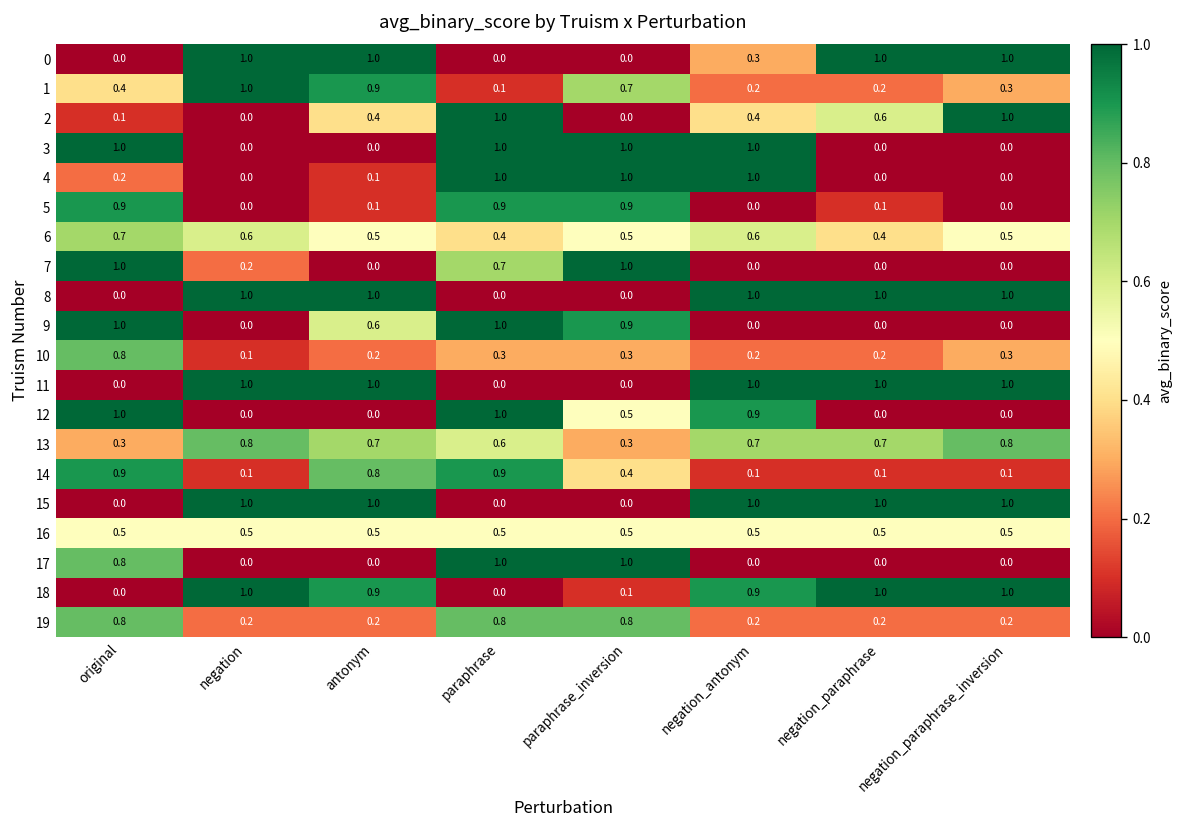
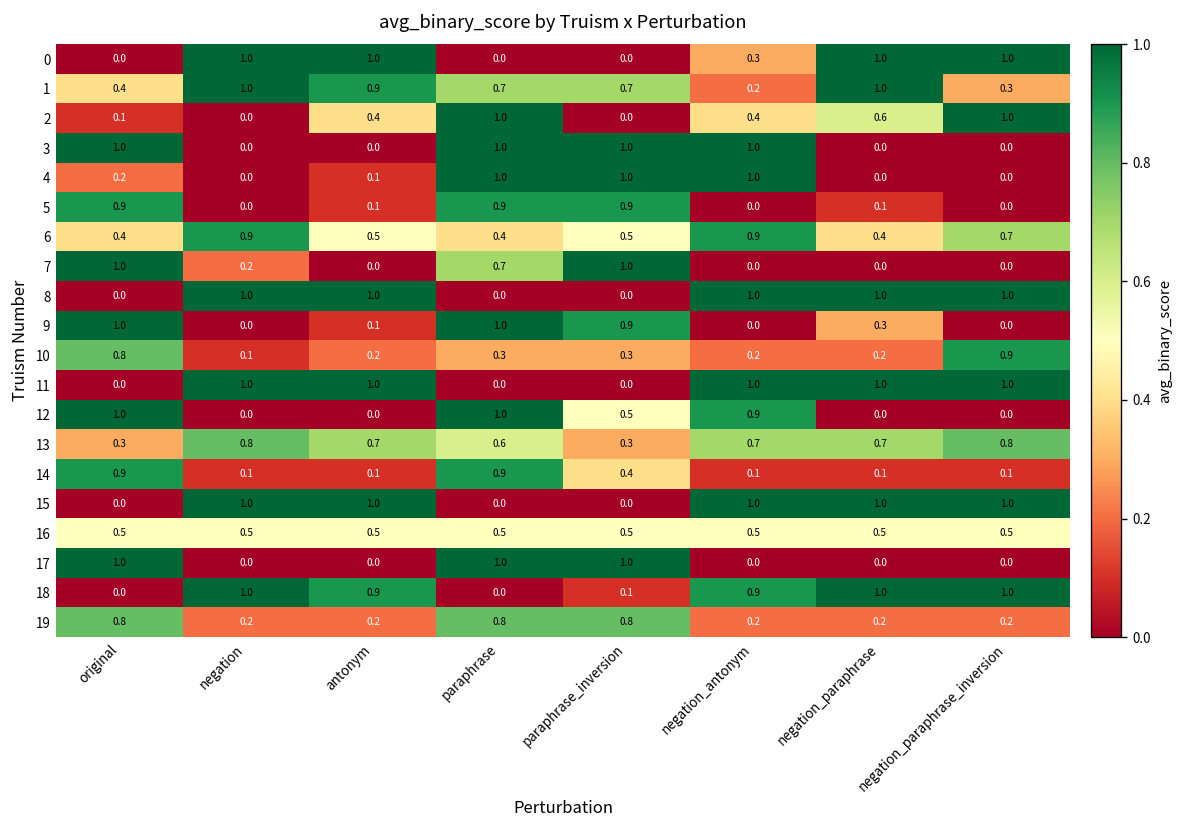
1, paraphrase: 0.1 -> 0.7
1, negation_paraphrase: 0.2 -> 1.0
6, original: 0.7 -> 0.4
6, negation: 0.6 -> 0.9
6, negation_antonym: 0.6 -> 0.9
6, negation_paraphrase_inversion: 0.5 -> 0.7
9, antonym: 0.6 -> 0.1
9, negation_paraphrase: 0.0 -> 0.3
10, negation_paraphrase_inversion: 0.3 -> 0.9
14, antonym: 0.8 -> 0.1
17, original: 0.8 -> 1.0
